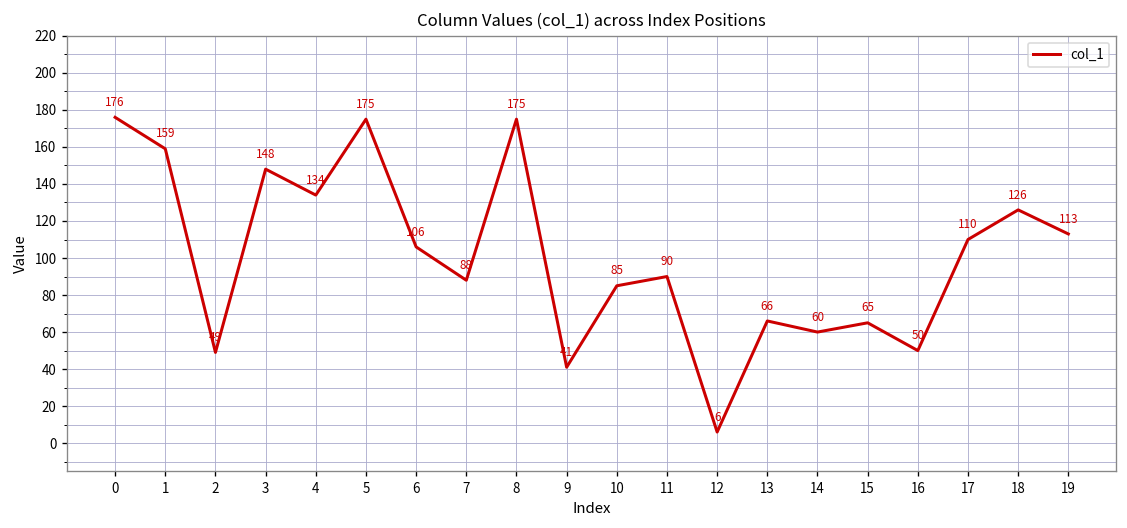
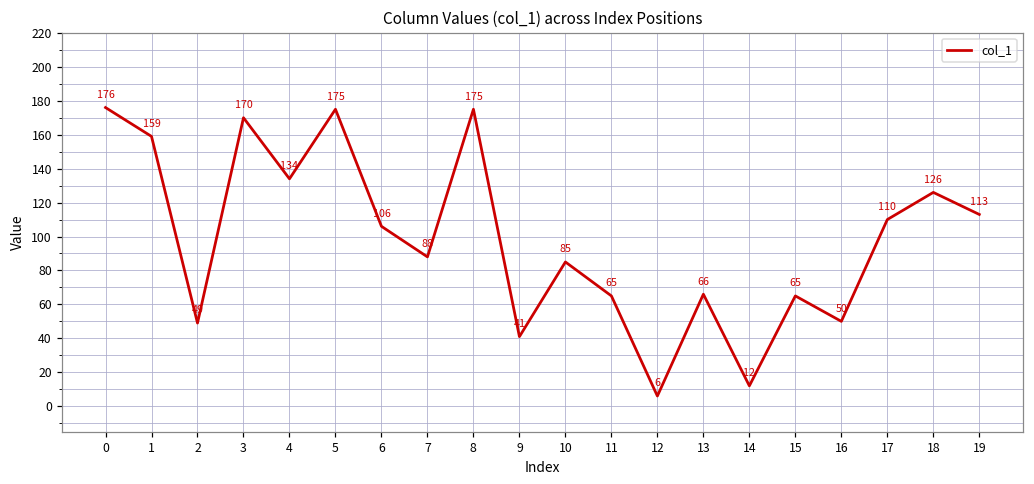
3: 148 -> 170
11: 90 -> 65
14: 60 -> 12
